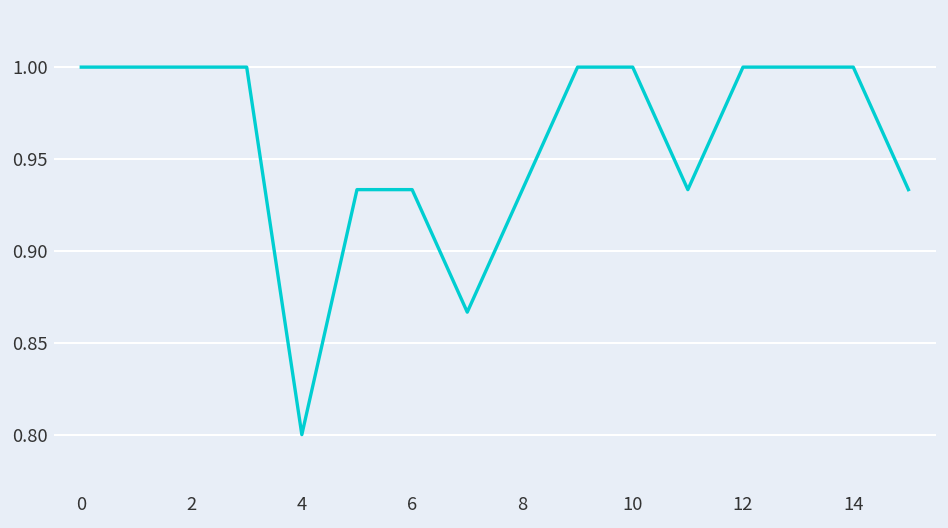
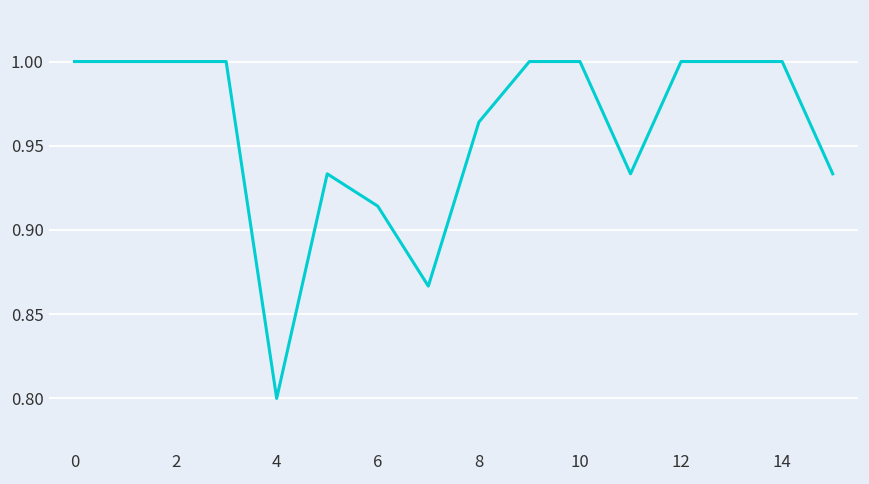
6: 0.933 -> 0.914
8: 0.933 -> 0.964
